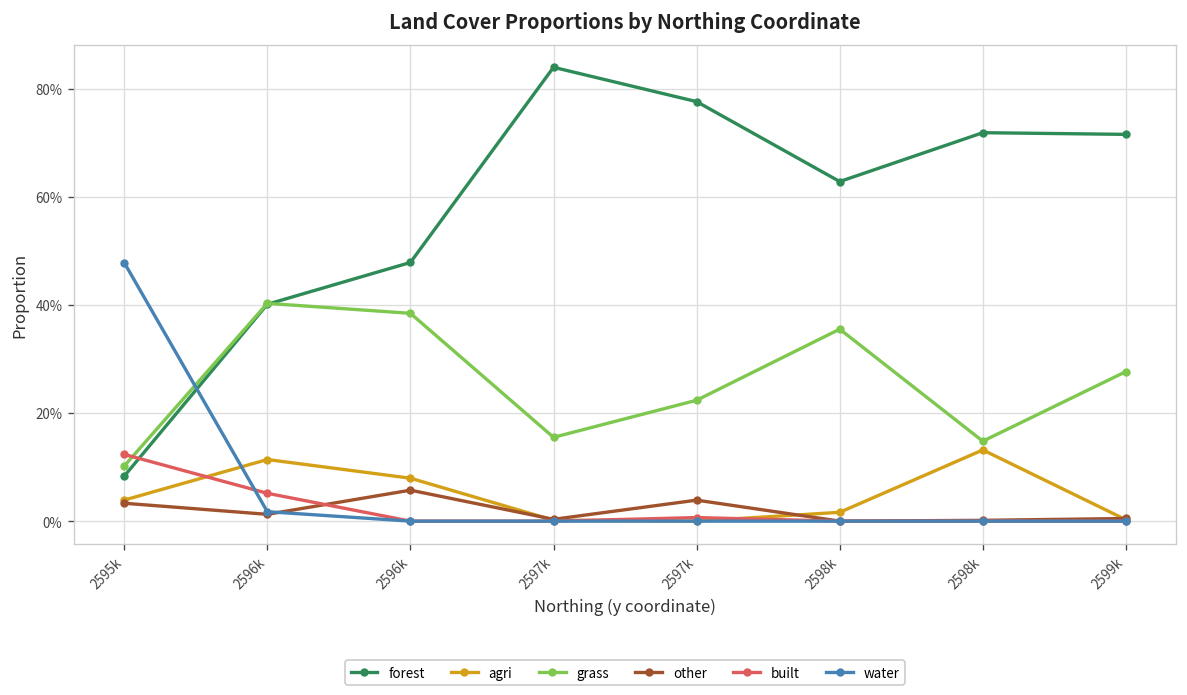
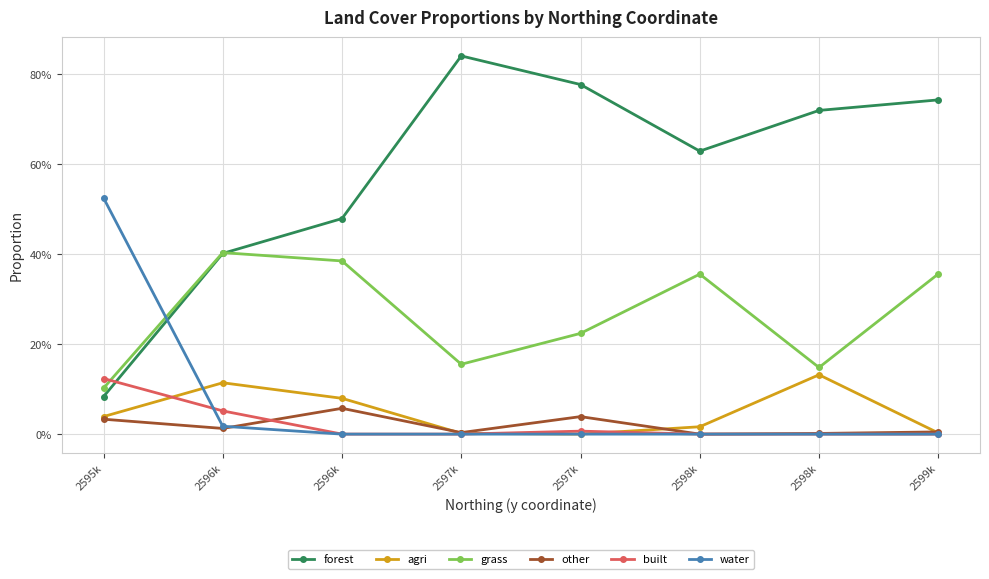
water, 2595k: 48% -> 52%
forest, 2599k: 72% -> 74%
grass, 2599k: 28% -> 36%
